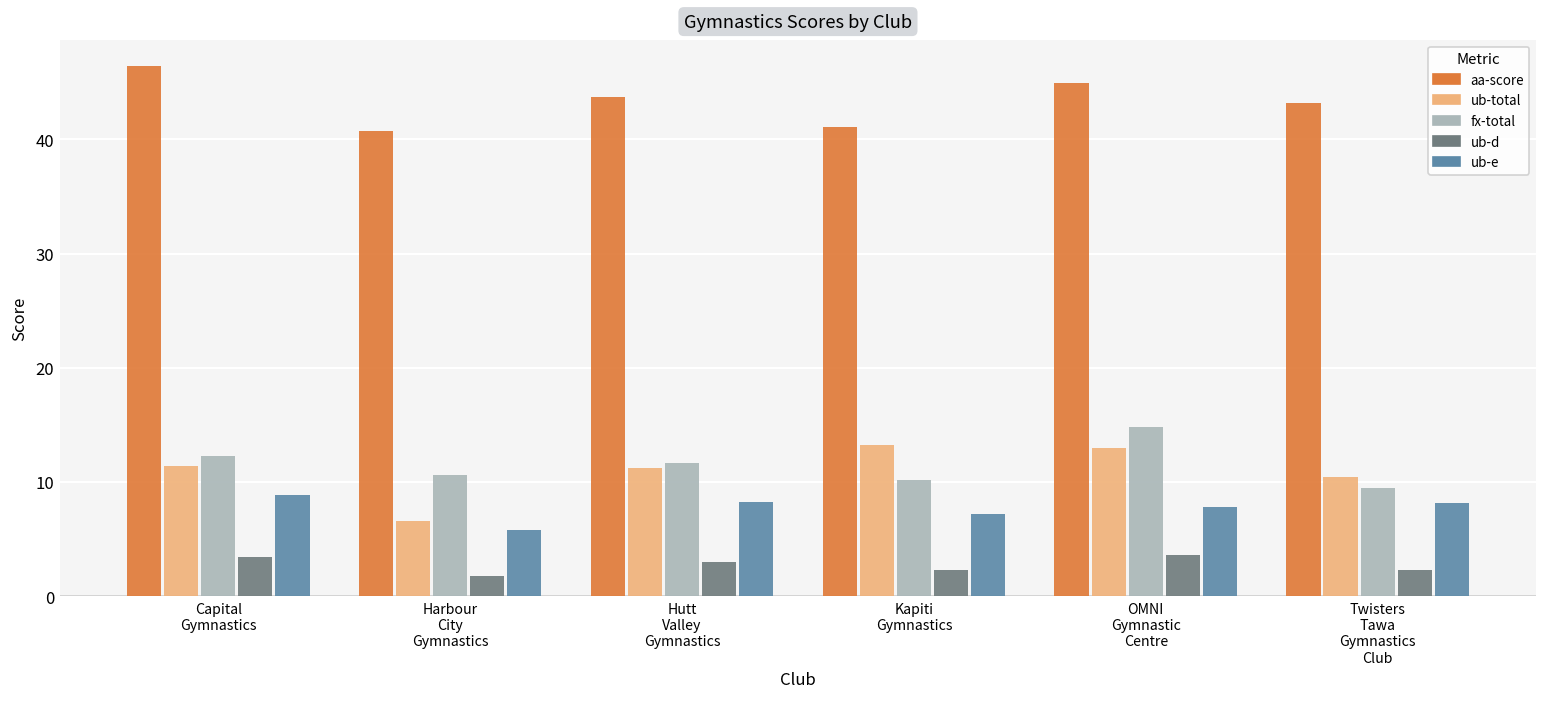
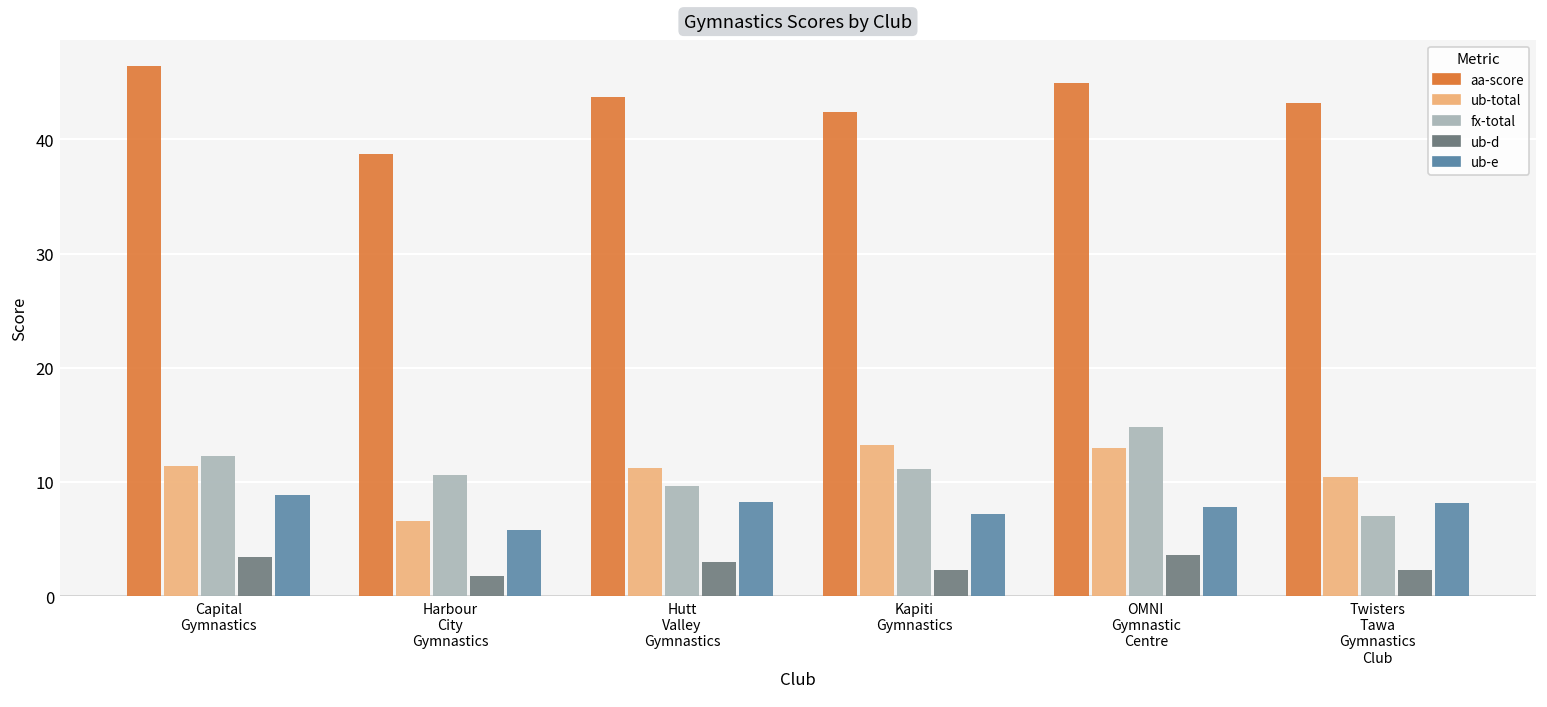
aa-score, Harbour City Gymnastics: 41 -> 39
fx-total, Hutt Valley Gymnastics: 12 -> 10
aa-score, Kapiti Gymnastics: 41 -> 42
fx-total, Kapiti Gymnastics: 10 -> 11
fx-total, Twisters Tawa Gymnastics Club: 9 -> 7
